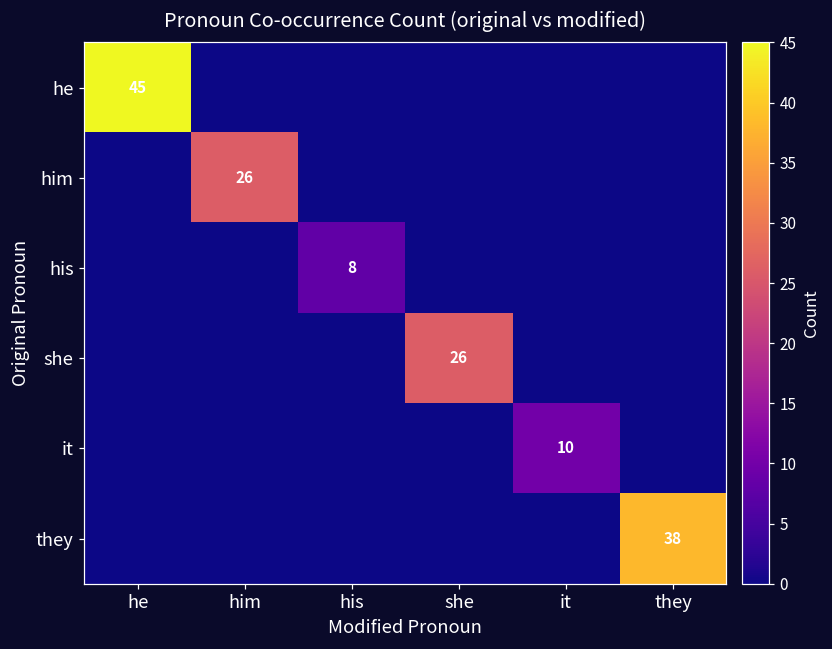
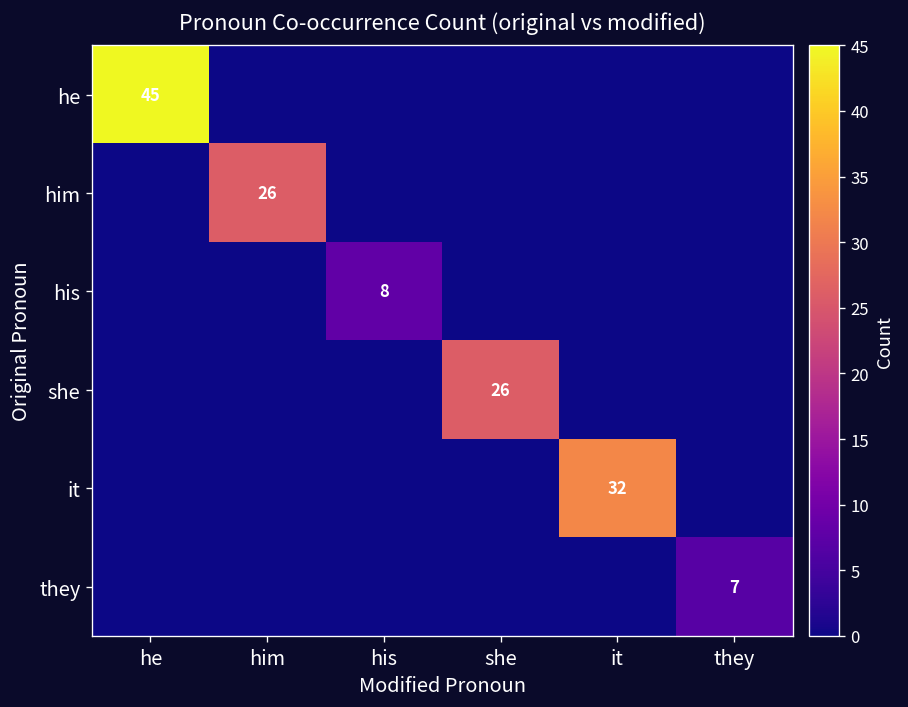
it, it: 10 -> 32
they, they: 38 -> 7
